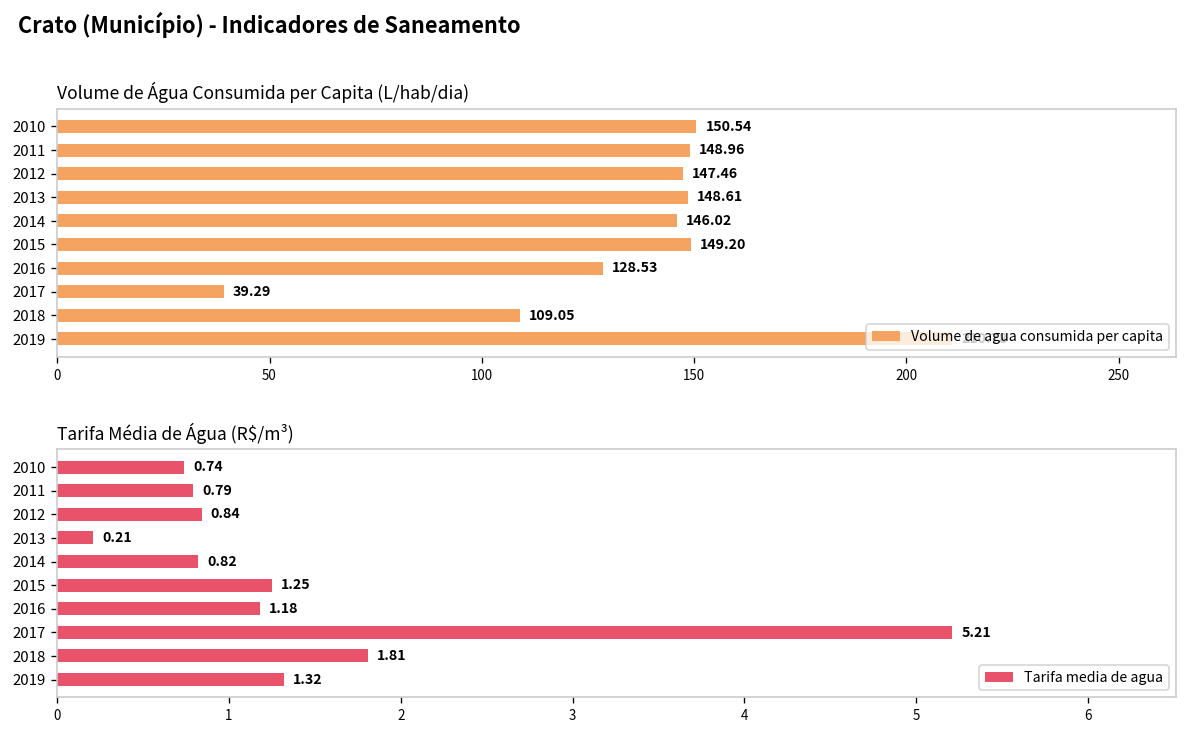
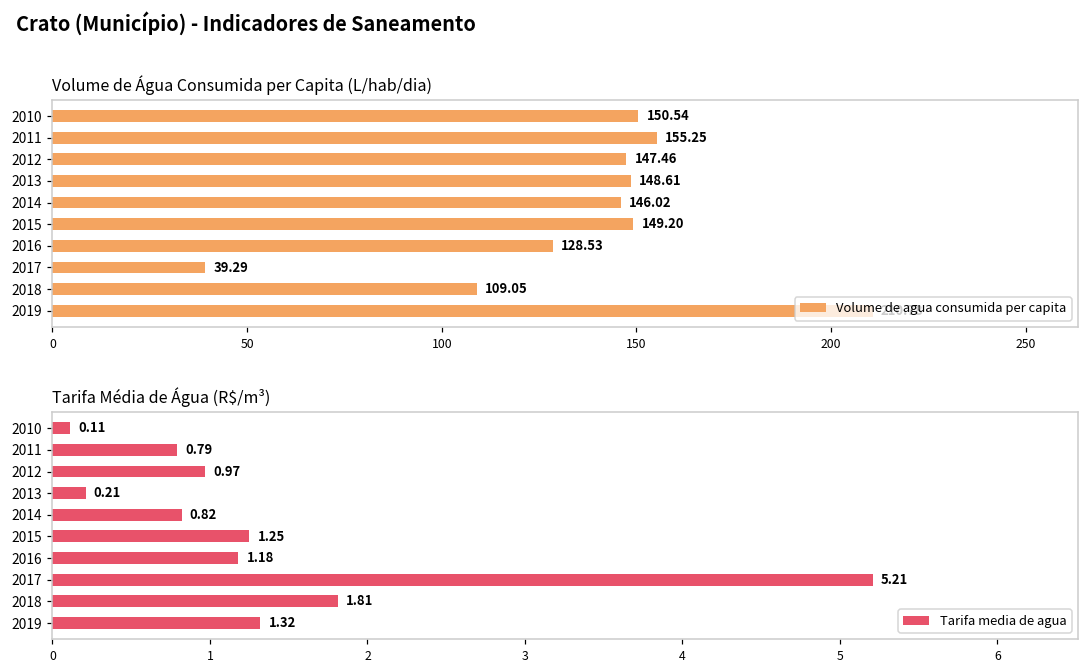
Volume de Água Consumida per Capita (L/hab/dia), 2011: 148.96 -> 155.25
Tarifa Média de Água (R$/m³), 2010: 0.74 -> 0.11
Tarifa Média de Água (R$/m³), 2012: 0.84 -> 0.97
